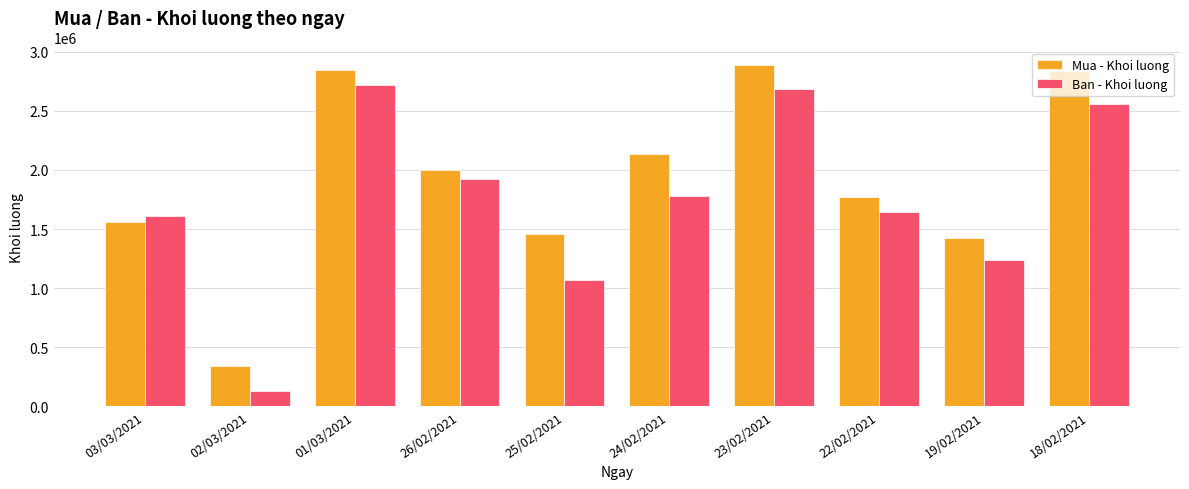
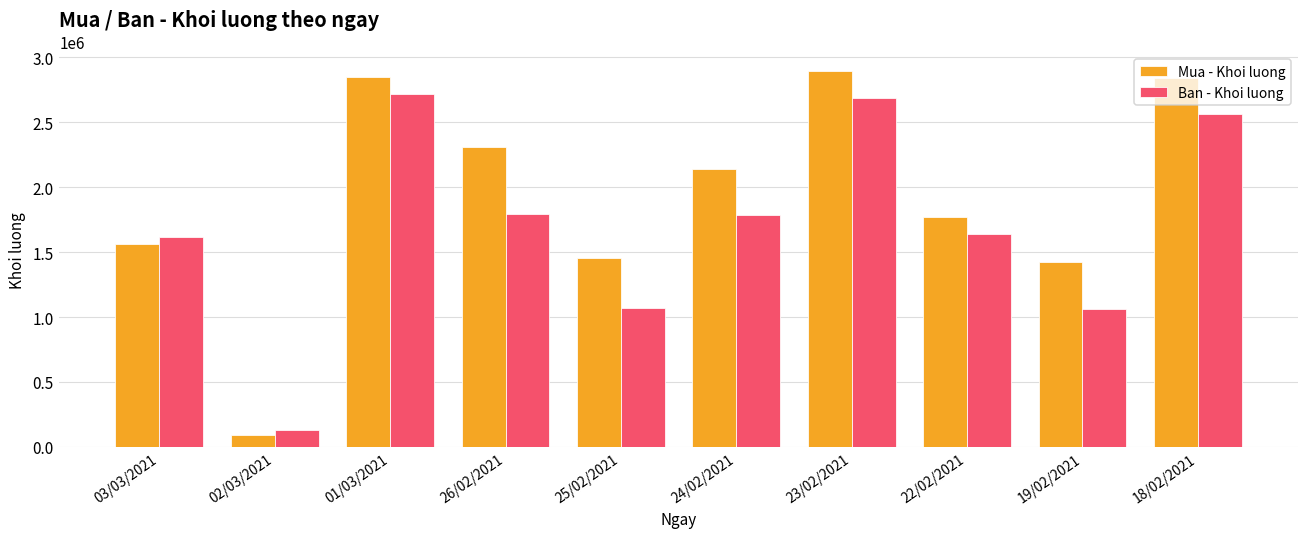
Mua - Khoi luong, 02/03/2021: 340000 -> 90000
Mua - Khoi luong, 26/02/2021: 2000000 -> 2310000
Ban - Khoi luong, 26/02/2021: 1920000 -> 1800000
Ban - Khoi luong, 19/02/2021: 1230000 -> 1060000
